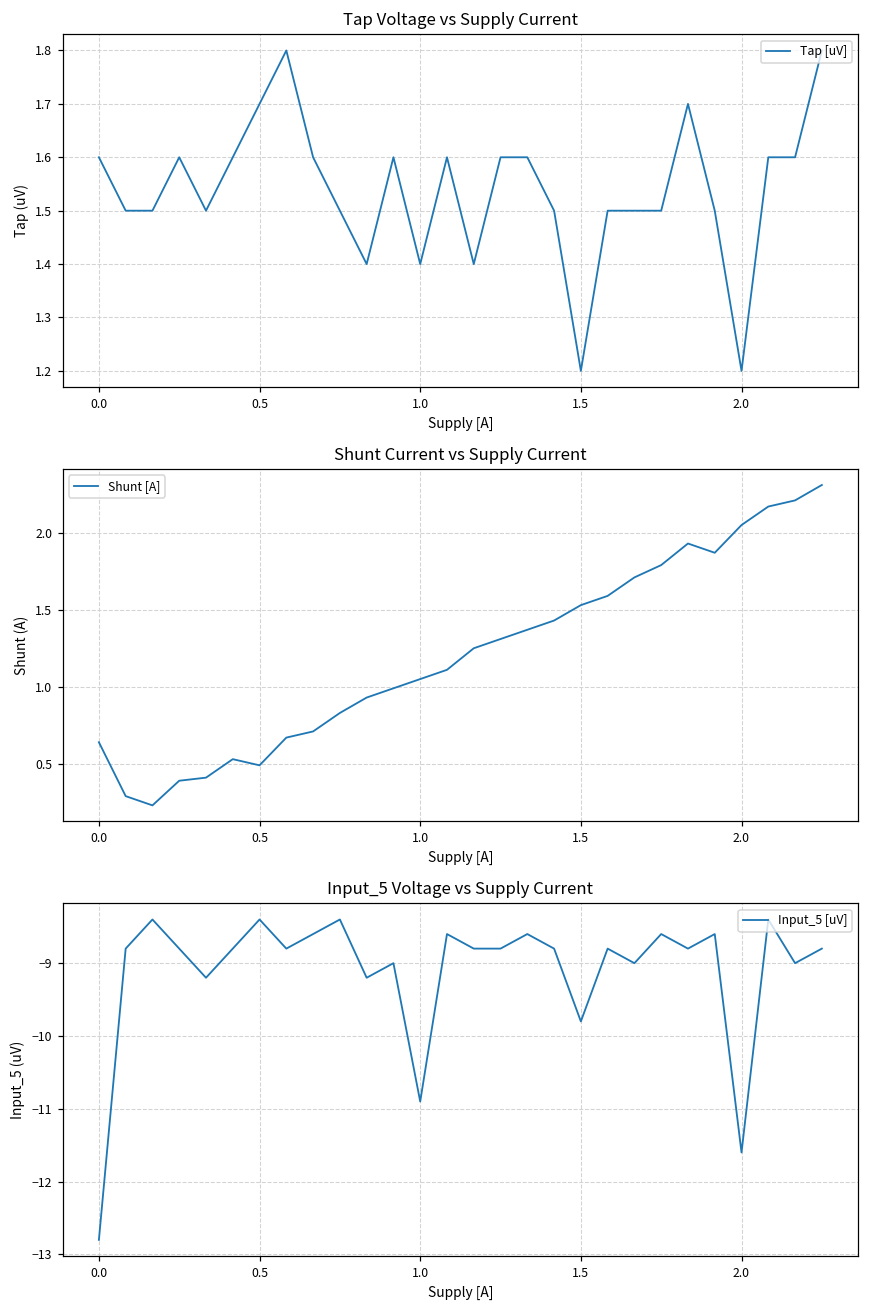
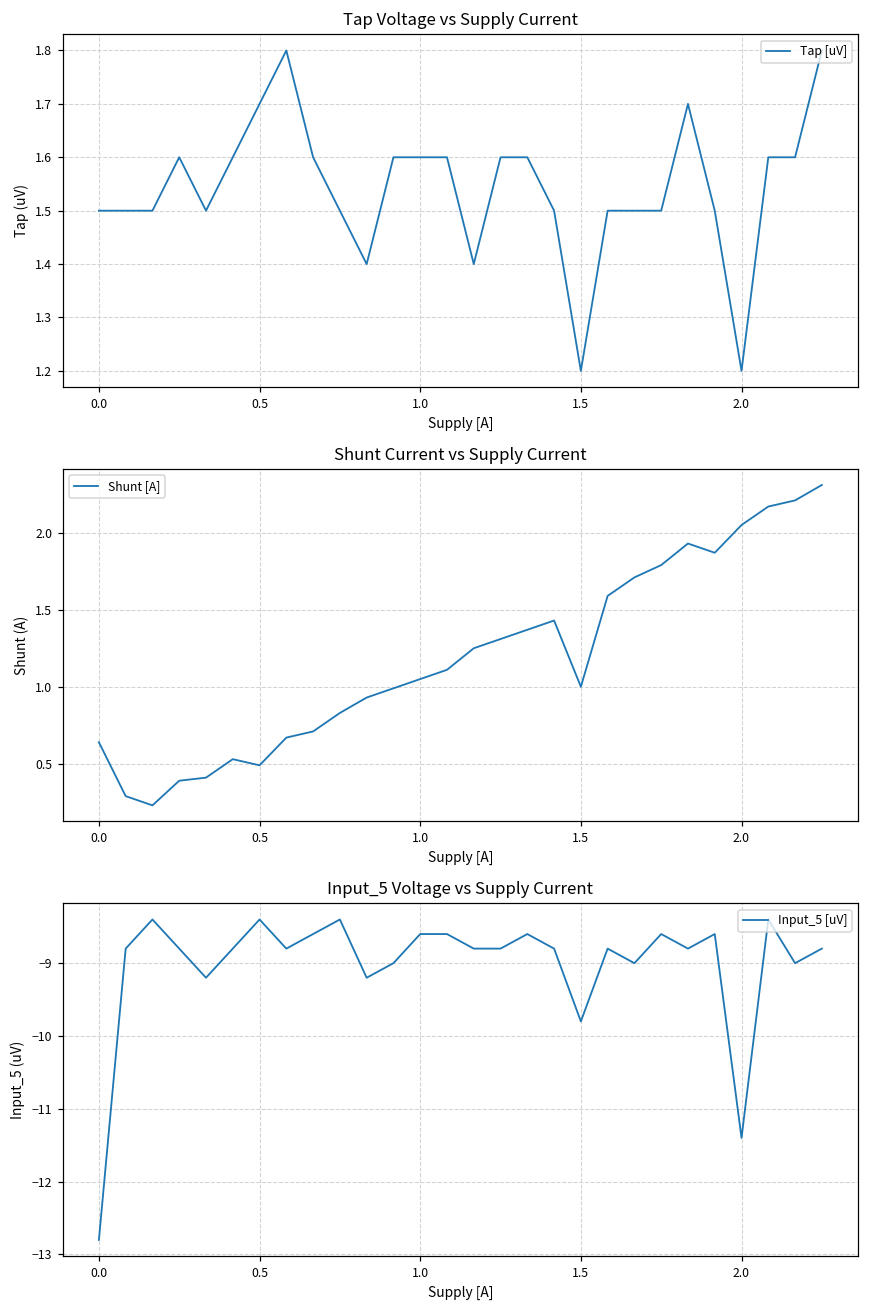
Tap Voltage vs Supply Current, 0.0: 1.6 -> 1.5
Tap Voltage vs Supply Current, 1.0: 1.4 -> 1.6
Shunt Current vs Supply Current, 1.5: 1.53 -> 1.00
Input_5 Voltage vs Supply Current, 1.0: -10.9 -> -8.6
Input_5 Voltage vs Supply Current, 2.0: -11.6 -> -11.4
